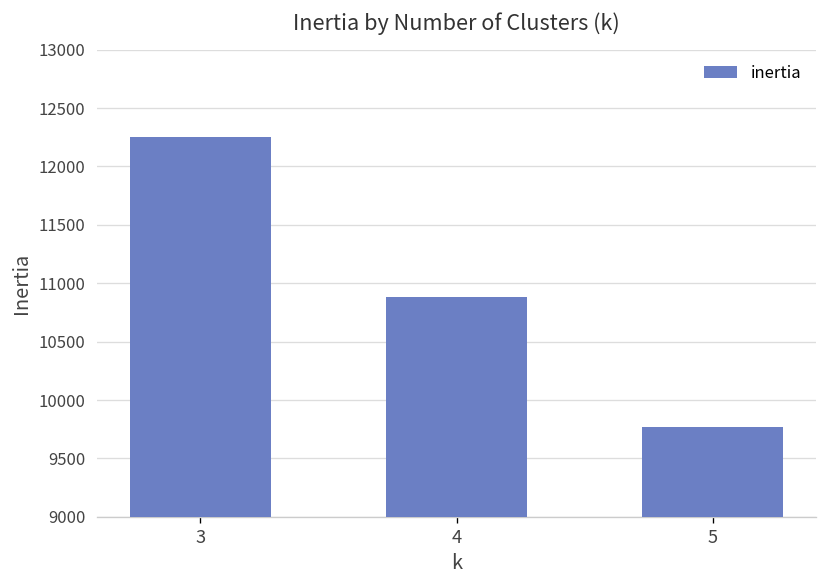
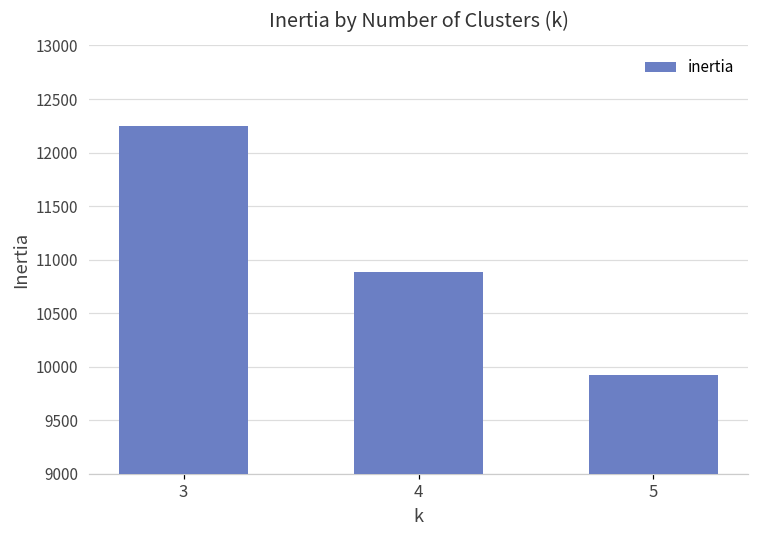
5: 9800 -> 9900
